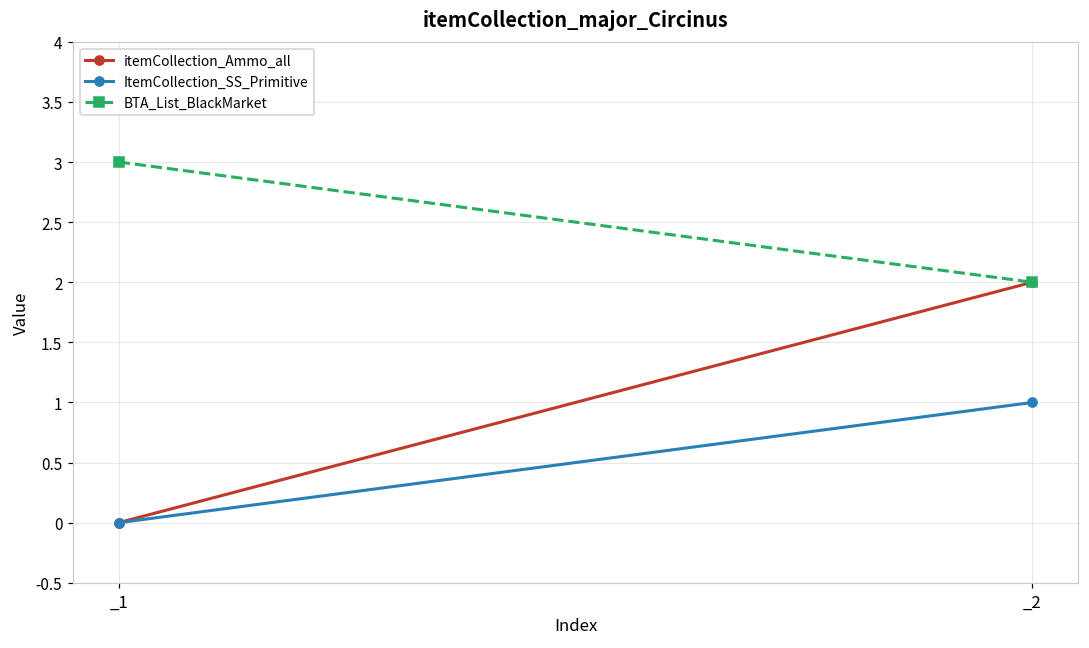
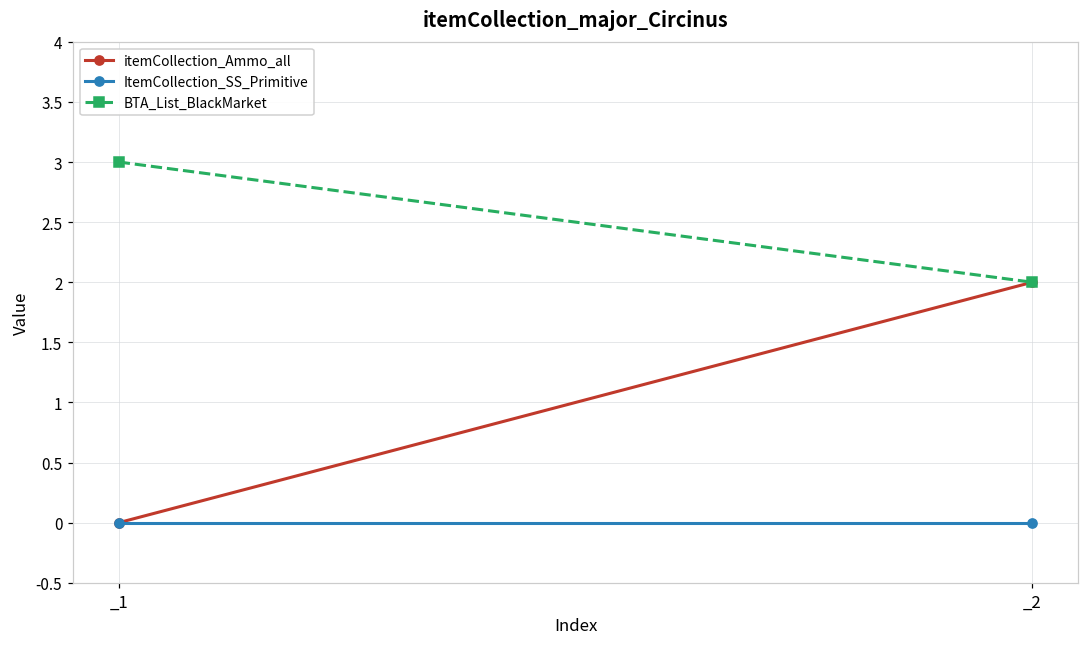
ItemCollection_SS_Primitive, _2: 1 -> 0
